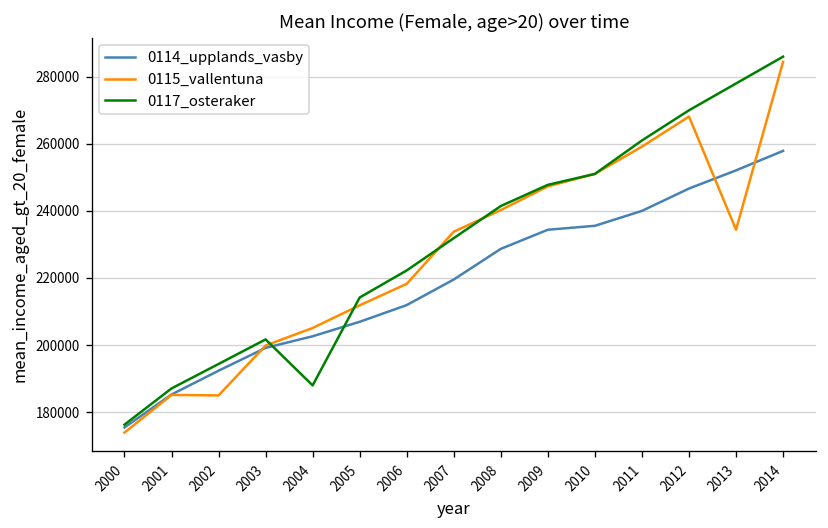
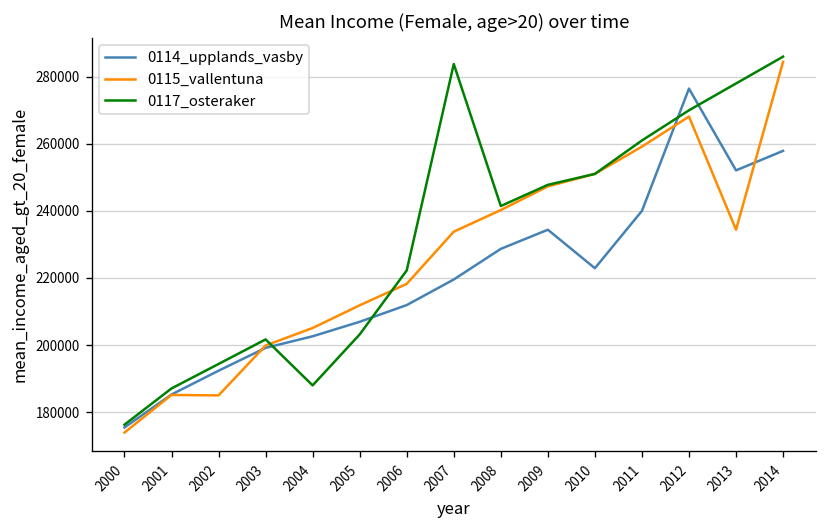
0117_osteraker, 2005: 214000 -> 203000
0117_osteraker, 2007: 232000 -> 284000
0114_upplands_vasby, 2010: 236000 -> 223000
0114_upplands_vasby, 2012: 247000 -> 276000
